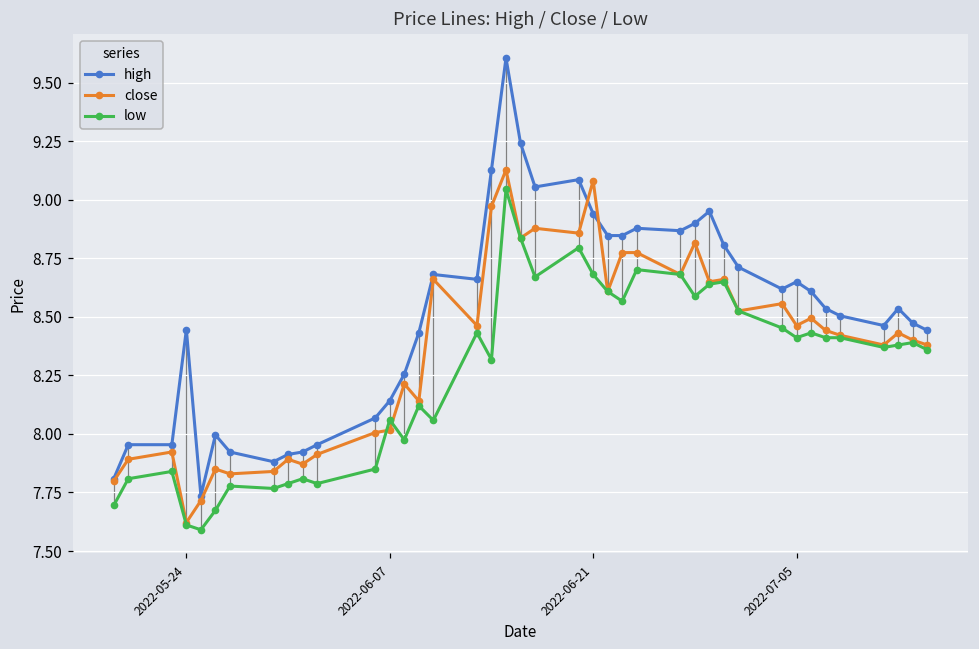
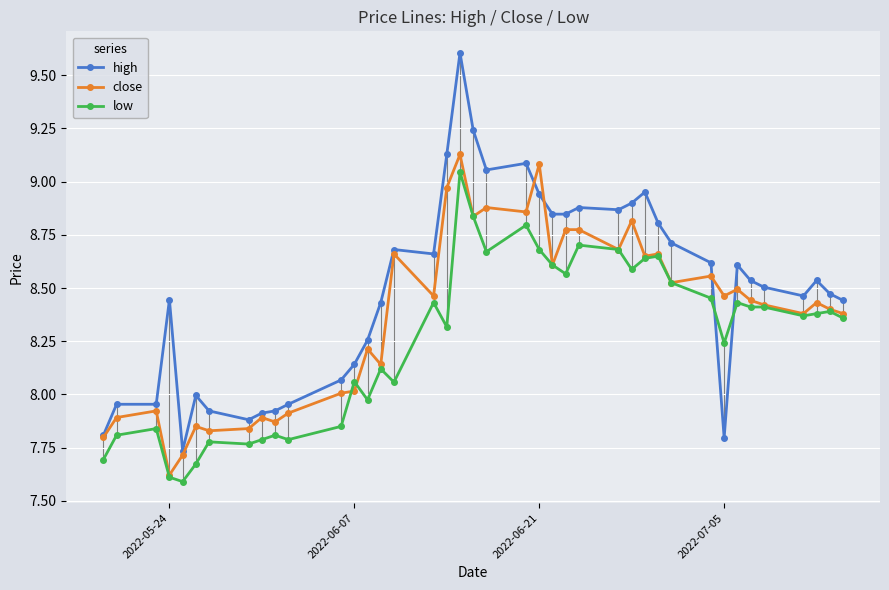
high, 2022-07-05: 8.65 -> 7.80
low, 2022-07-05: 8.41 -> 8.24
